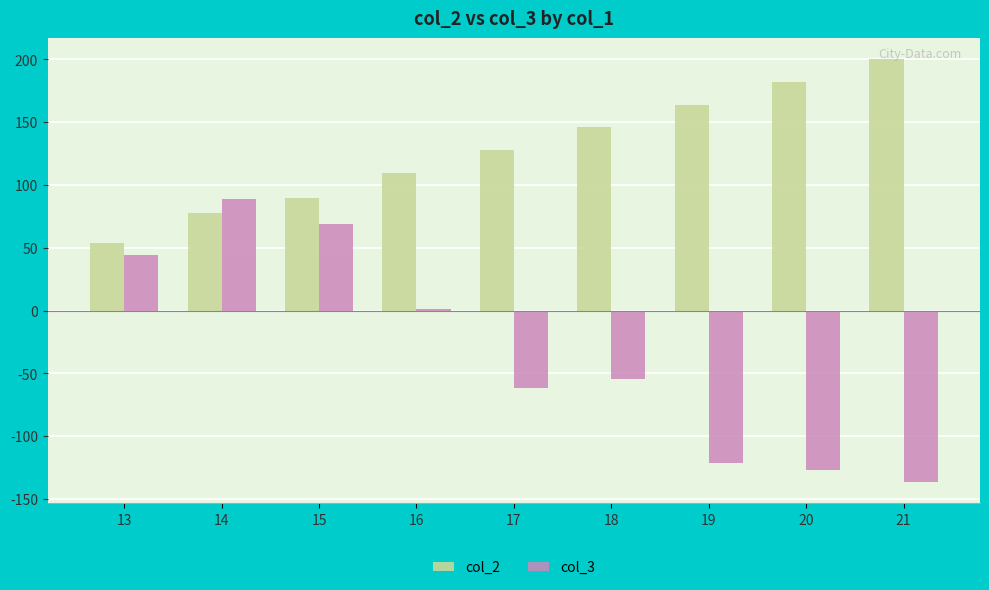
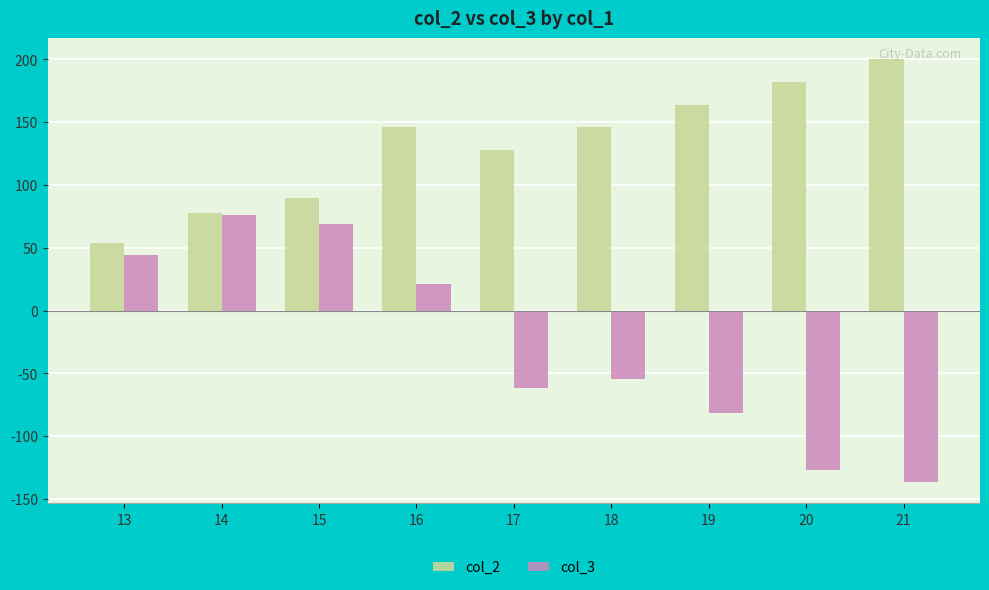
col_3, 14: 89 -> 76
col_2, 16: 110 -> 146
col_3, 16: 1 -> 21
col_3, 19: -121 -> -82
